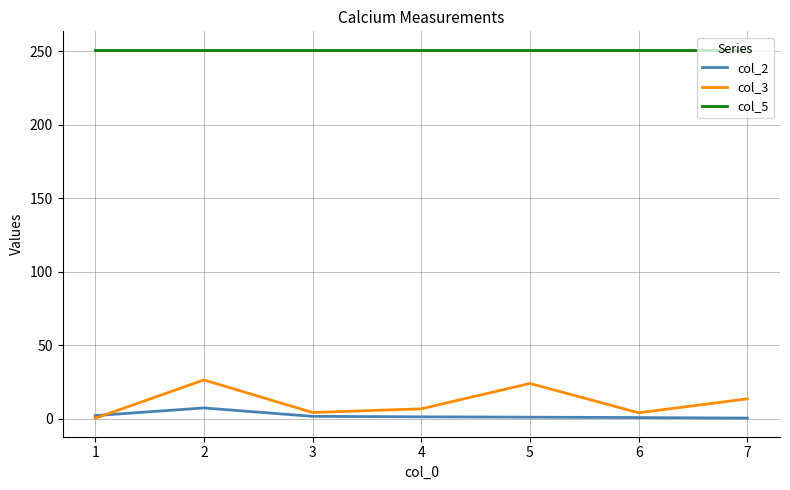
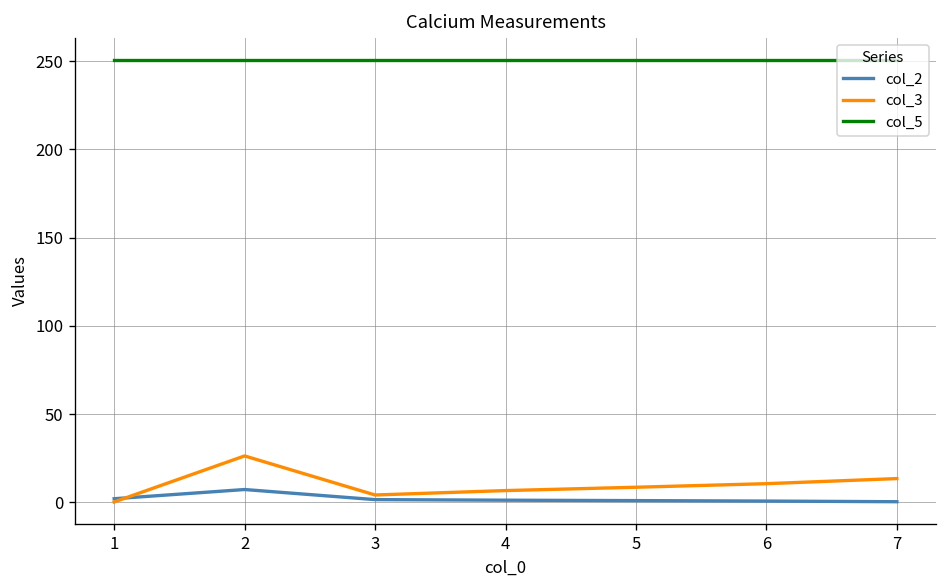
col_3, 5: 24 -> 9
col_3, 6: 4 -> 11
